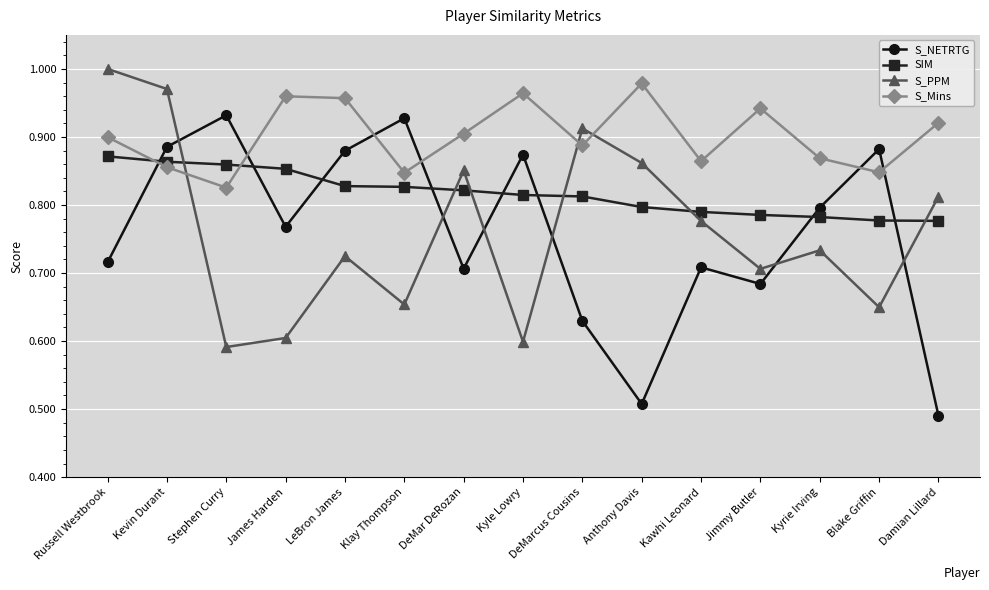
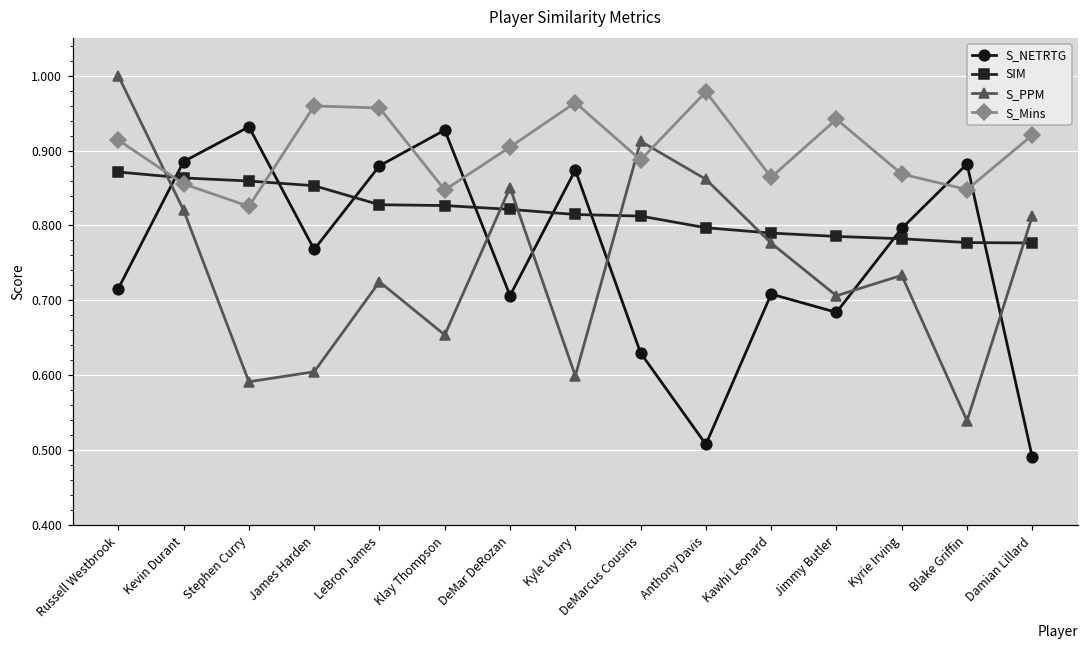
S_Mins, Russell Westbrook: 0.90 -> 0.91
S_PPM, Kevin Durant: 0.97 -> 0.82
S_PPM, Blake Griffin: 0.65 -> 0.54
